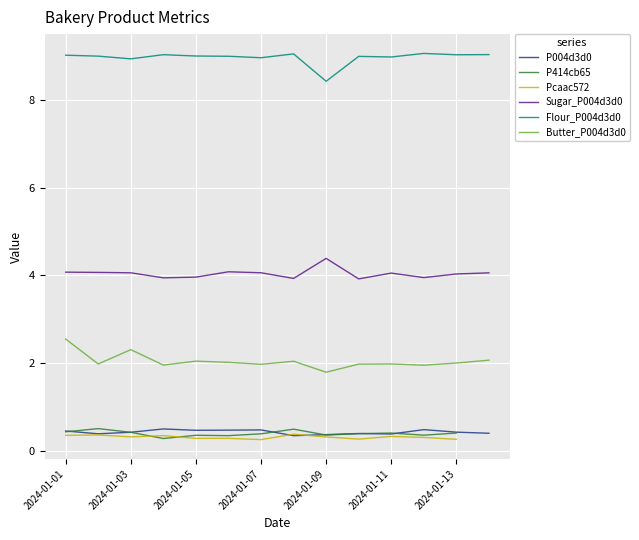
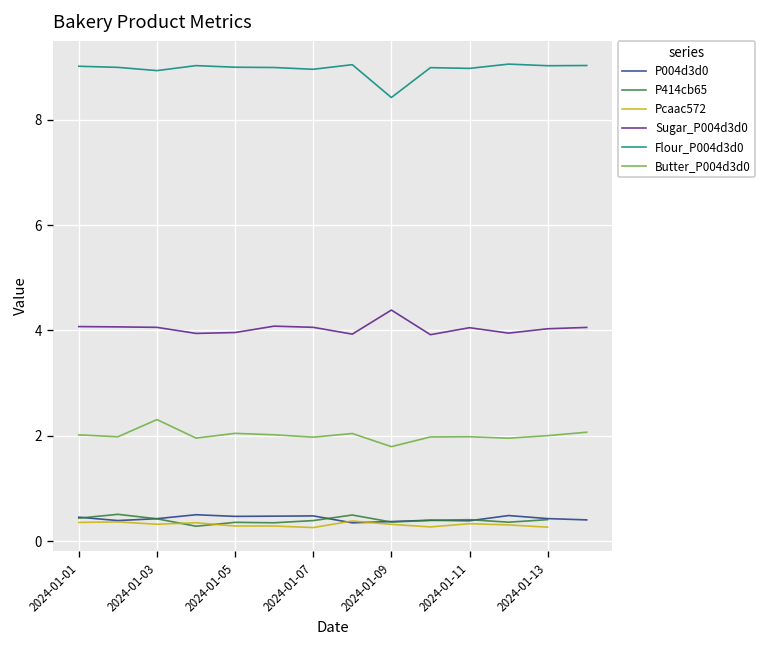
Butter_P004d3d0, 2024-01-01: 2.5 -> 2.0
